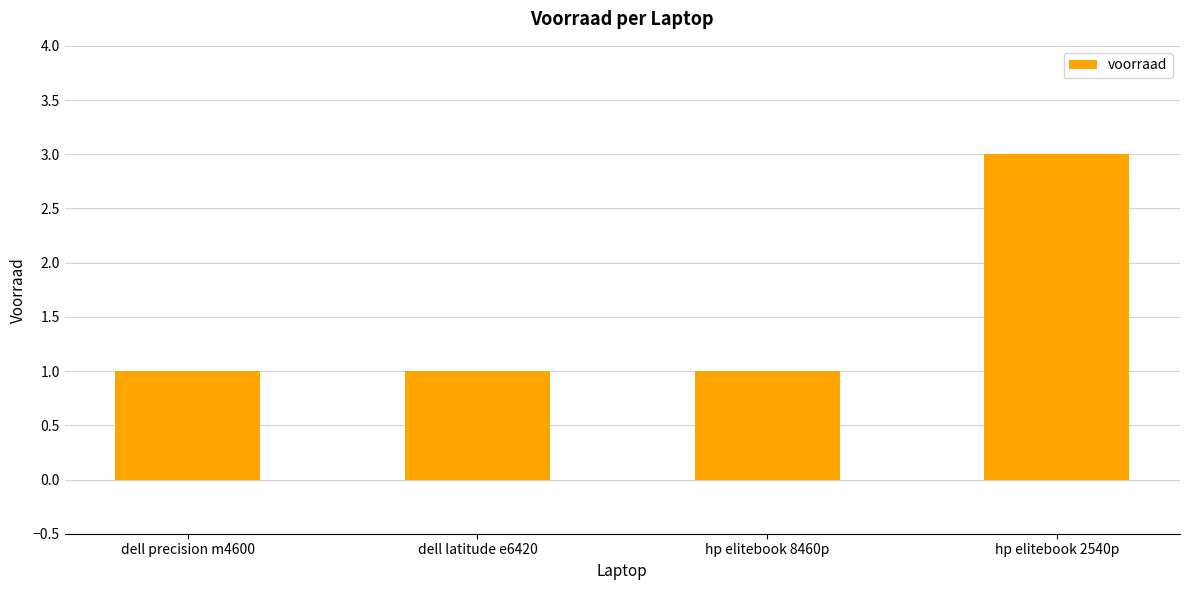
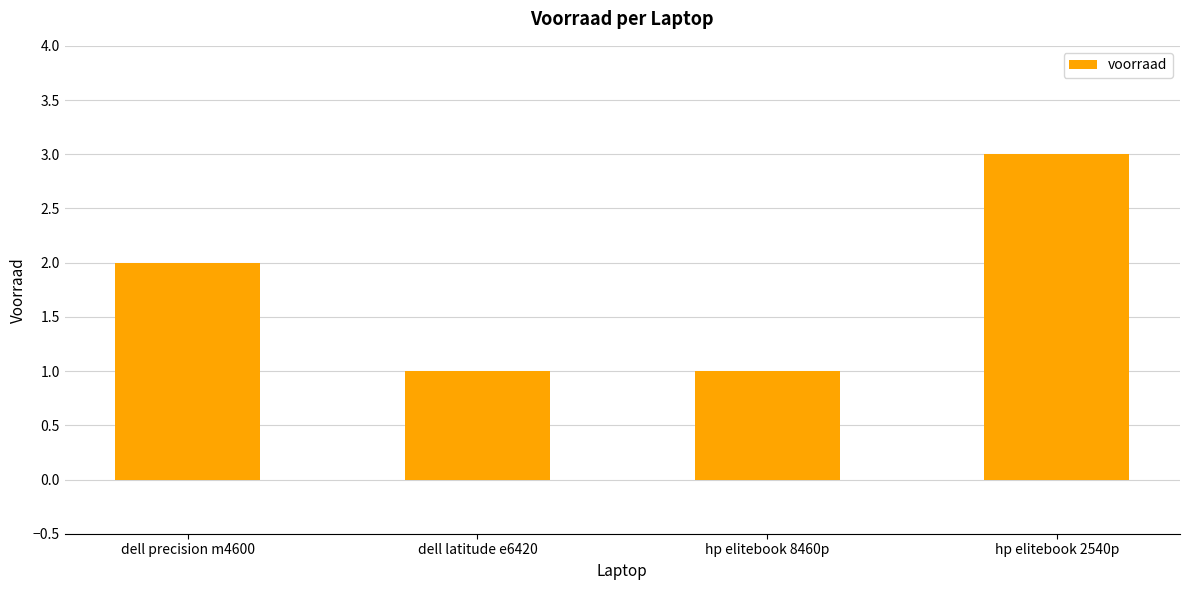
dell precision m4600: 1 -> 2
